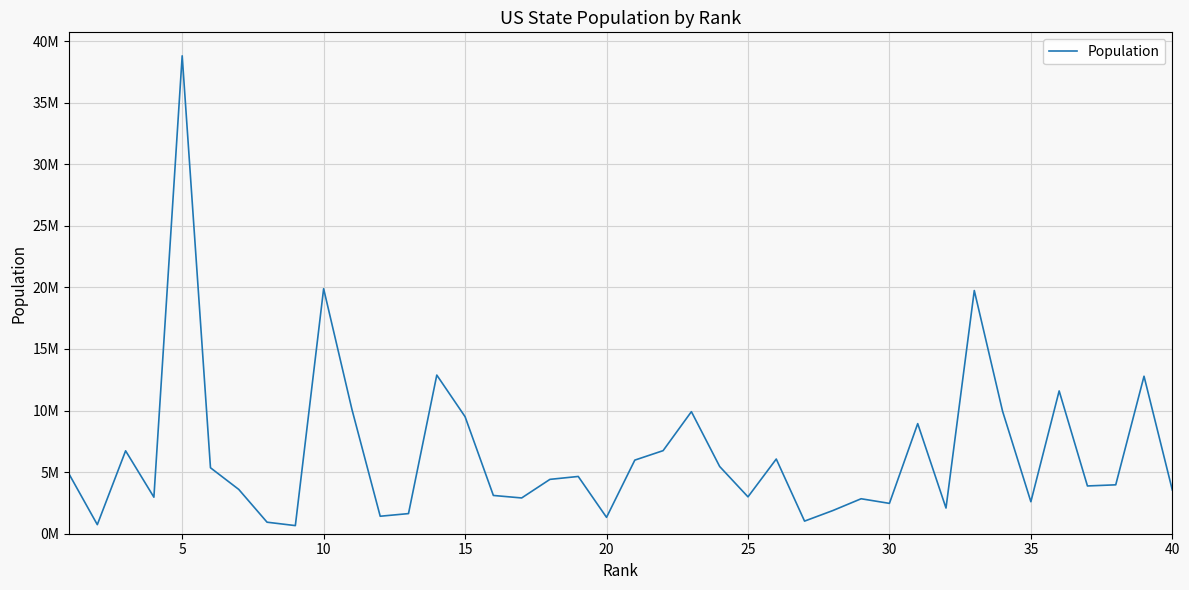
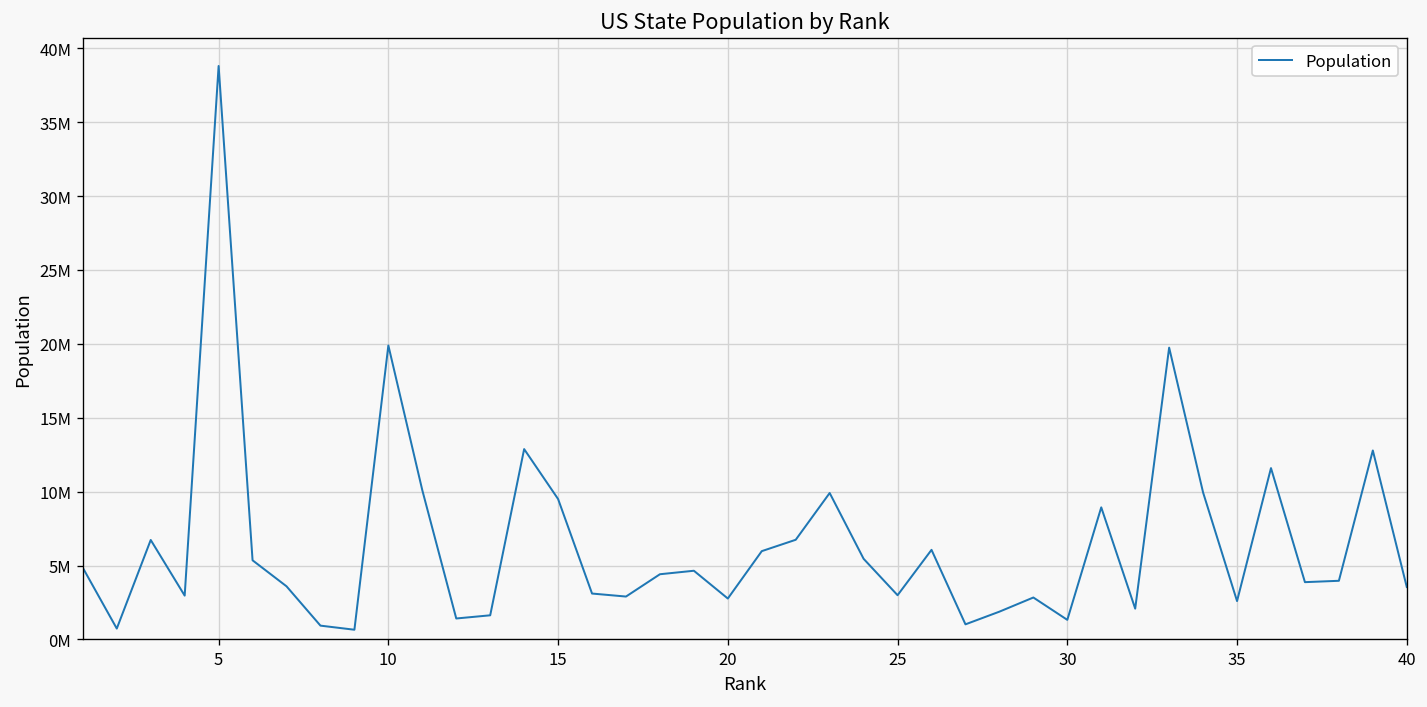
20: 1300000 -> 2800000
30: 2500000 -> 1300000
